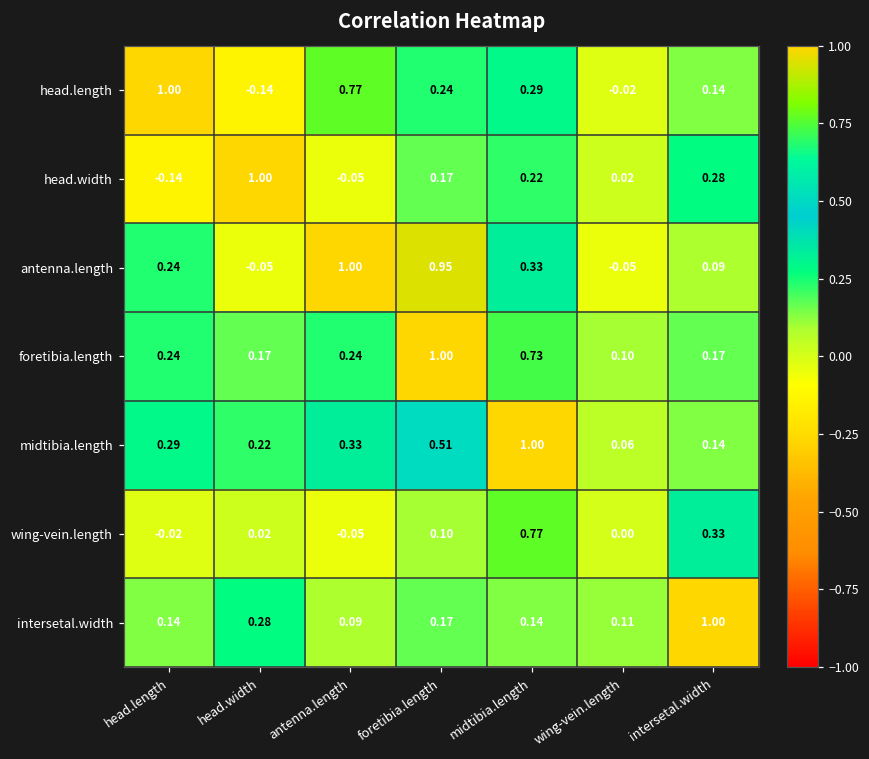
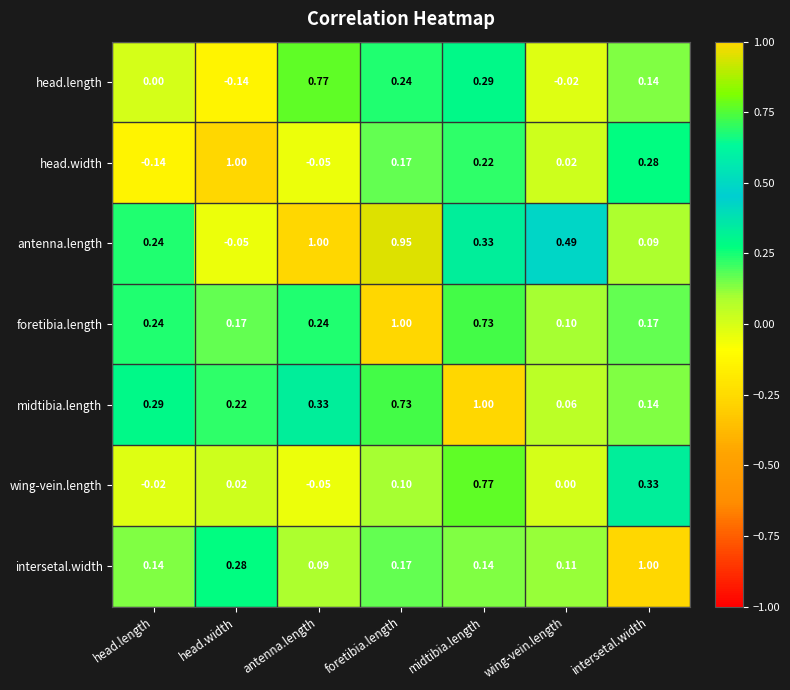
head.length, head.length: 1.00 -> 0.00
antenna.length, wing-vein.length: -0.05 -> 0.49
midtibia.length, foretibia.length: 0.51 -> 0.73
